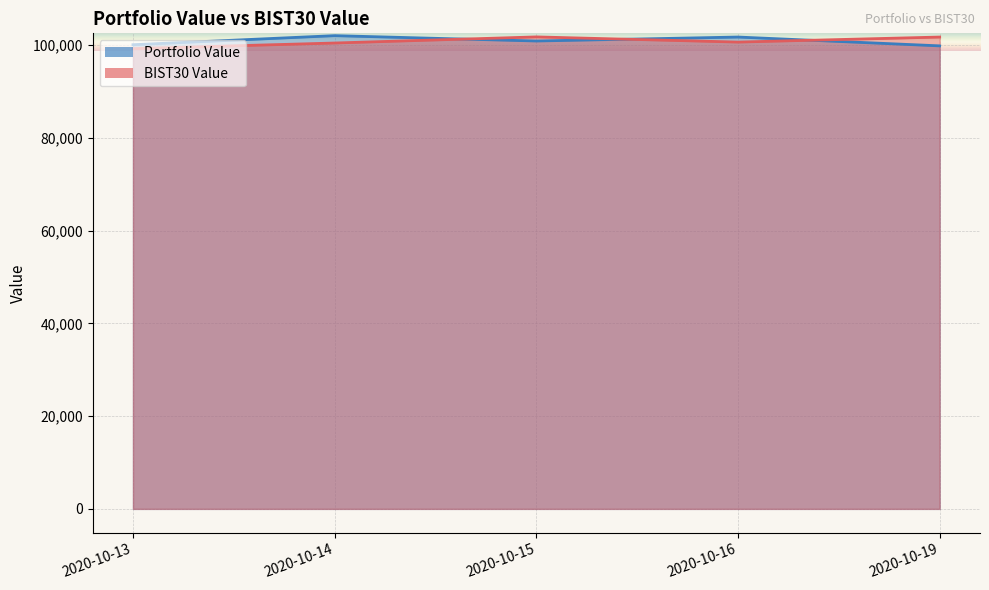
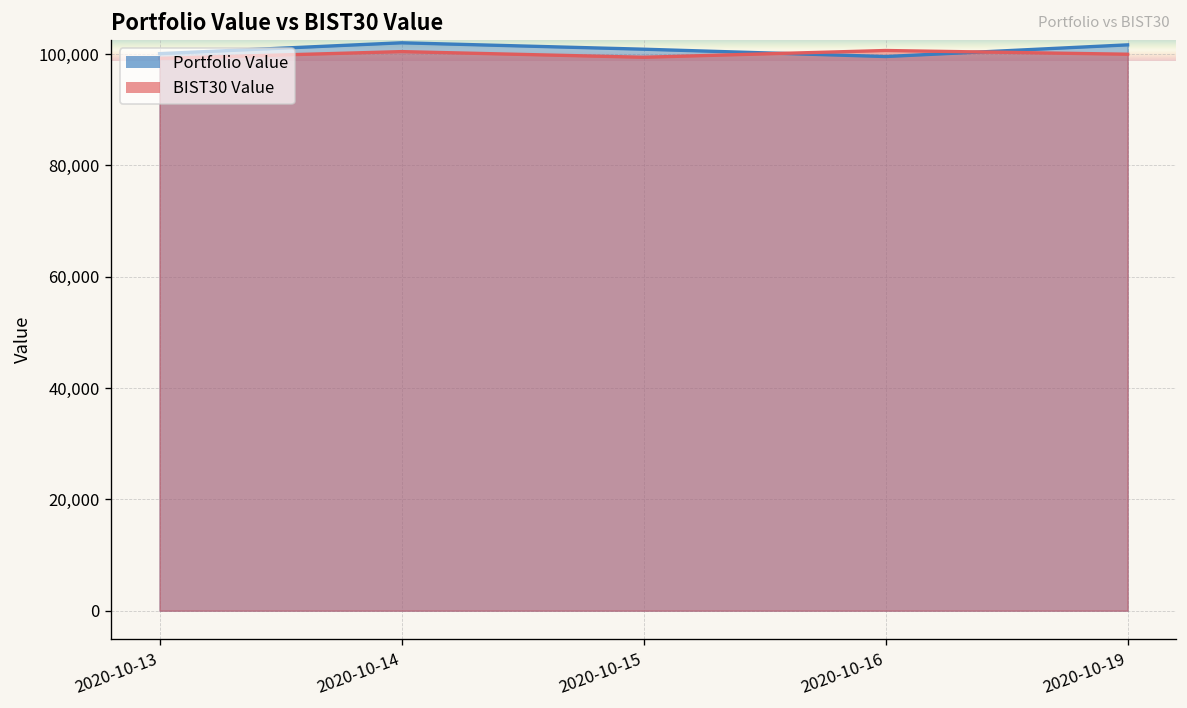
BIST30 Value, 2020-10-15: 102,000 -> 99,000
Portfolio Value, 2020-10-16: 102,000 -> 100,000
Portfolio Value, 2020-10-19: 100,000 -> 102,000
BIST30 Value, 2020-10-19: 102,000 -> 100,000
